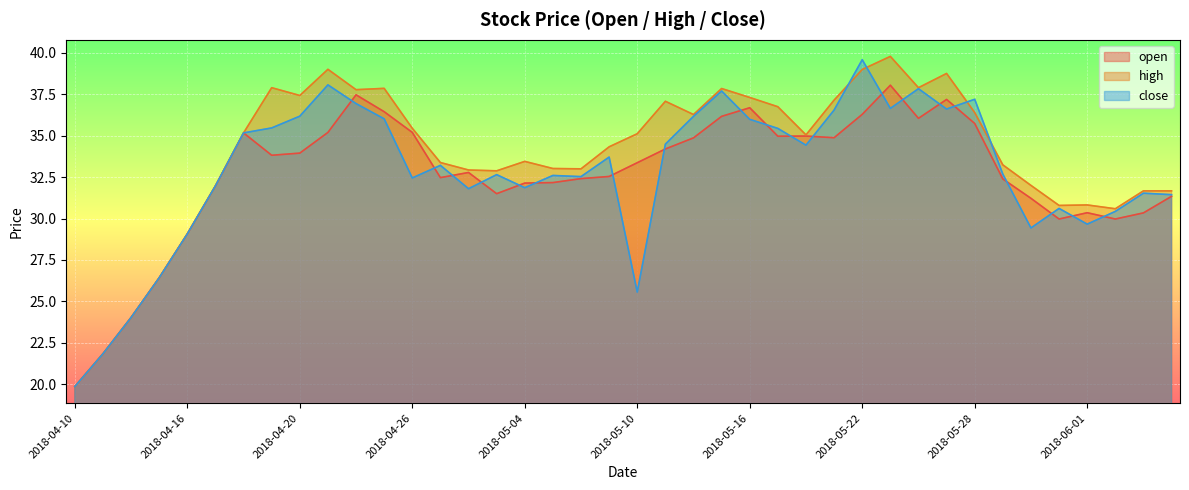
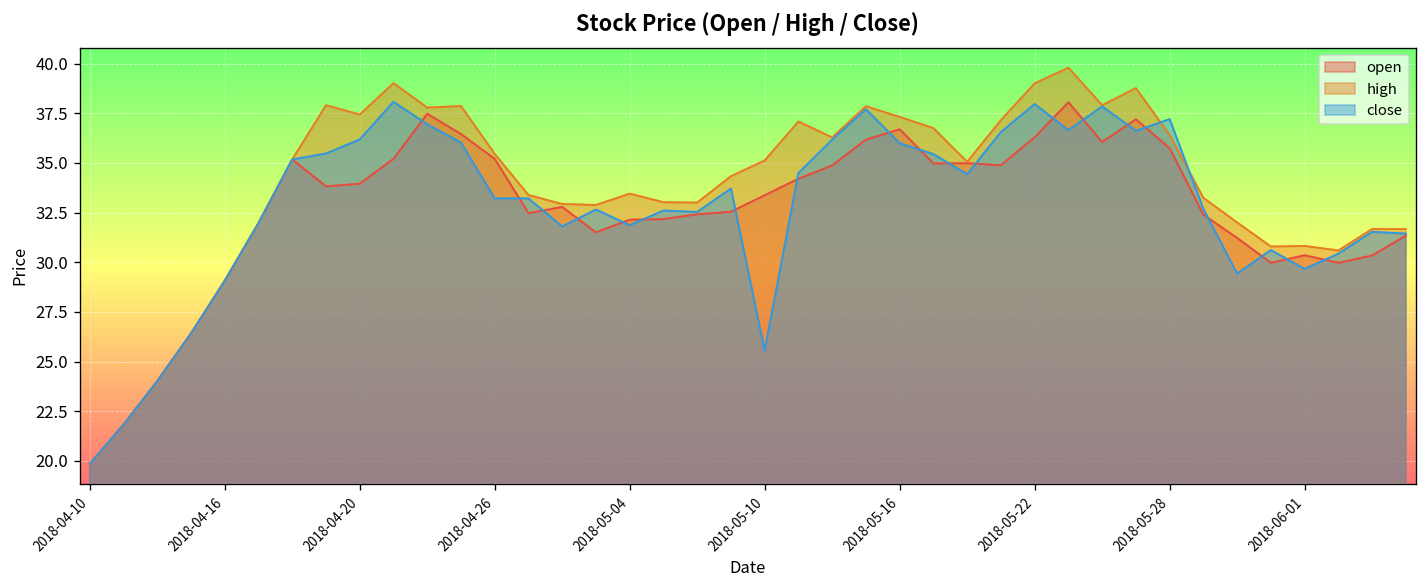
close, 2018-04-26: 32.5 -> 33.2
close, 2018-05-22: 39.6 -> 38.0
